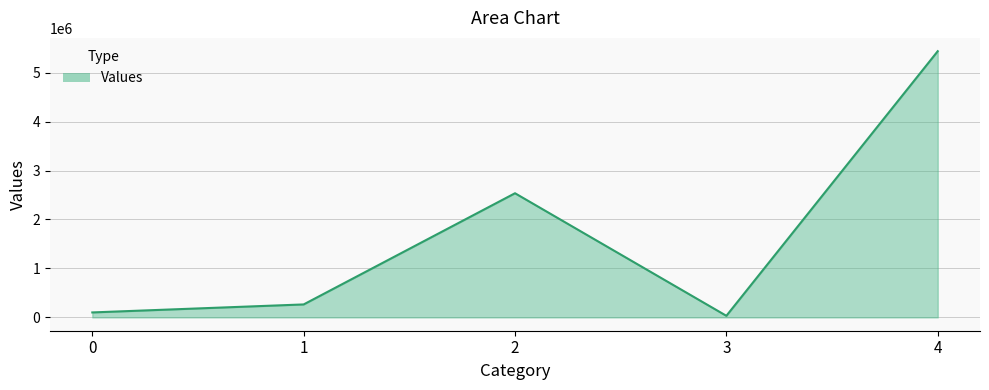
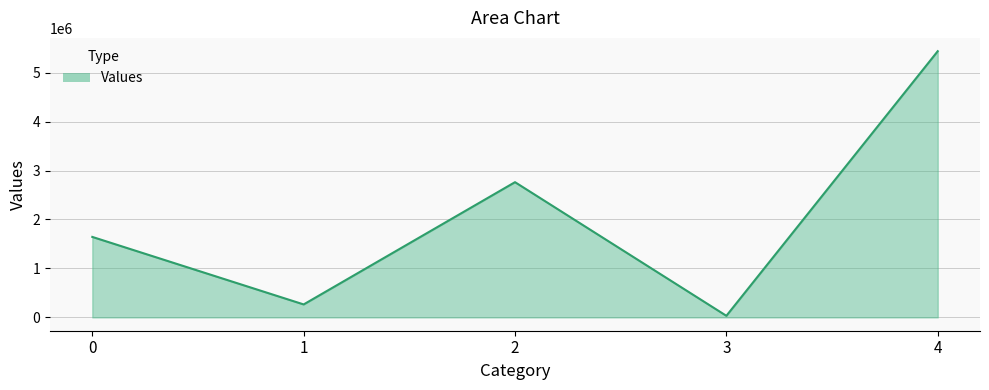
0: 100000 -> 1600000
2: 2500000 -> 2800000
